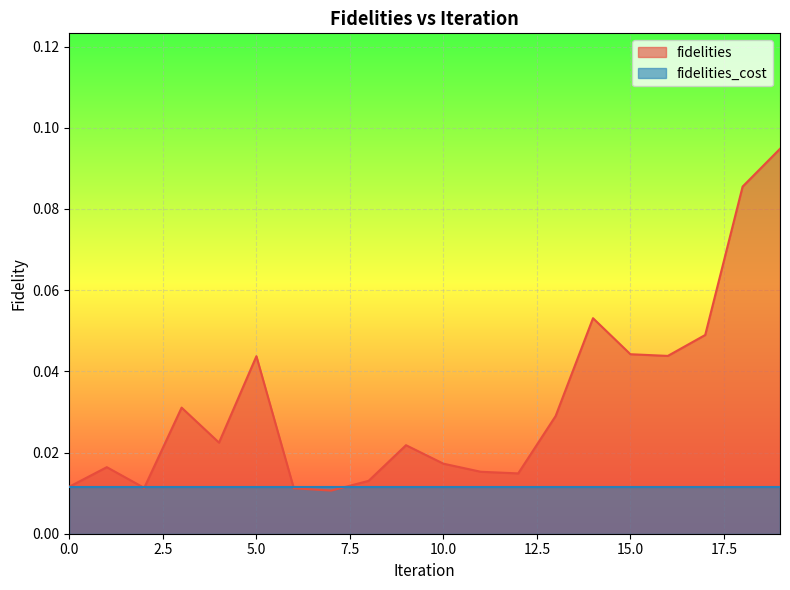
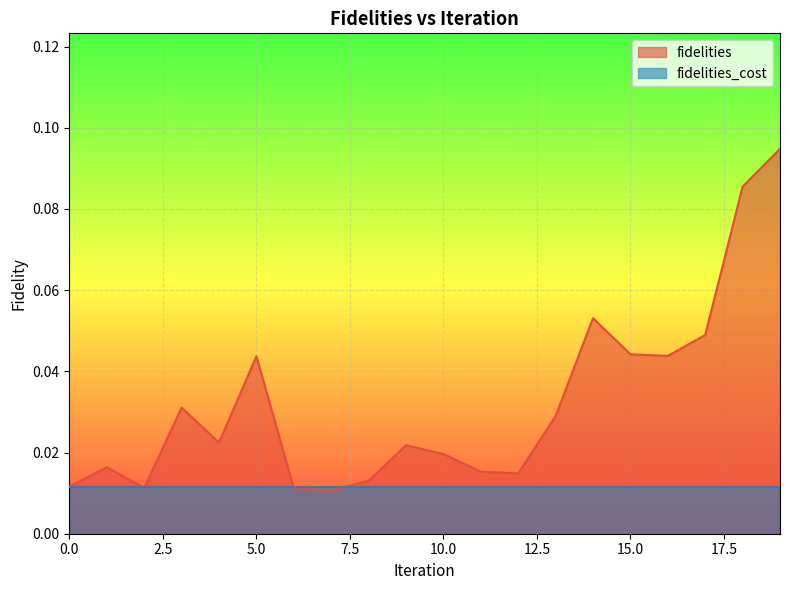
fidelities, 10.0: 0.017 -> 0.020
